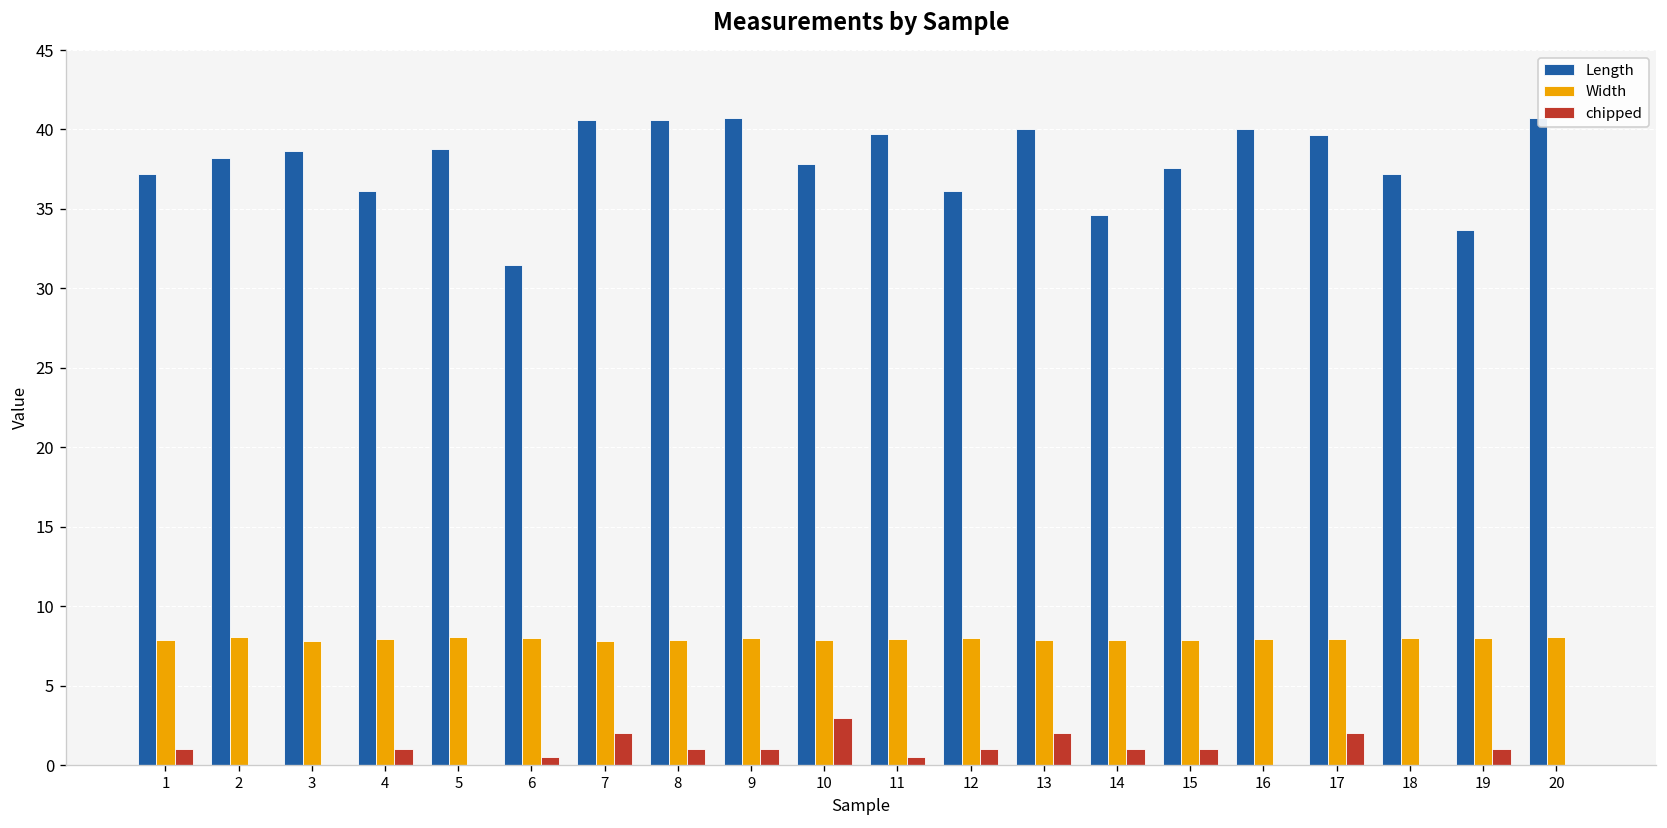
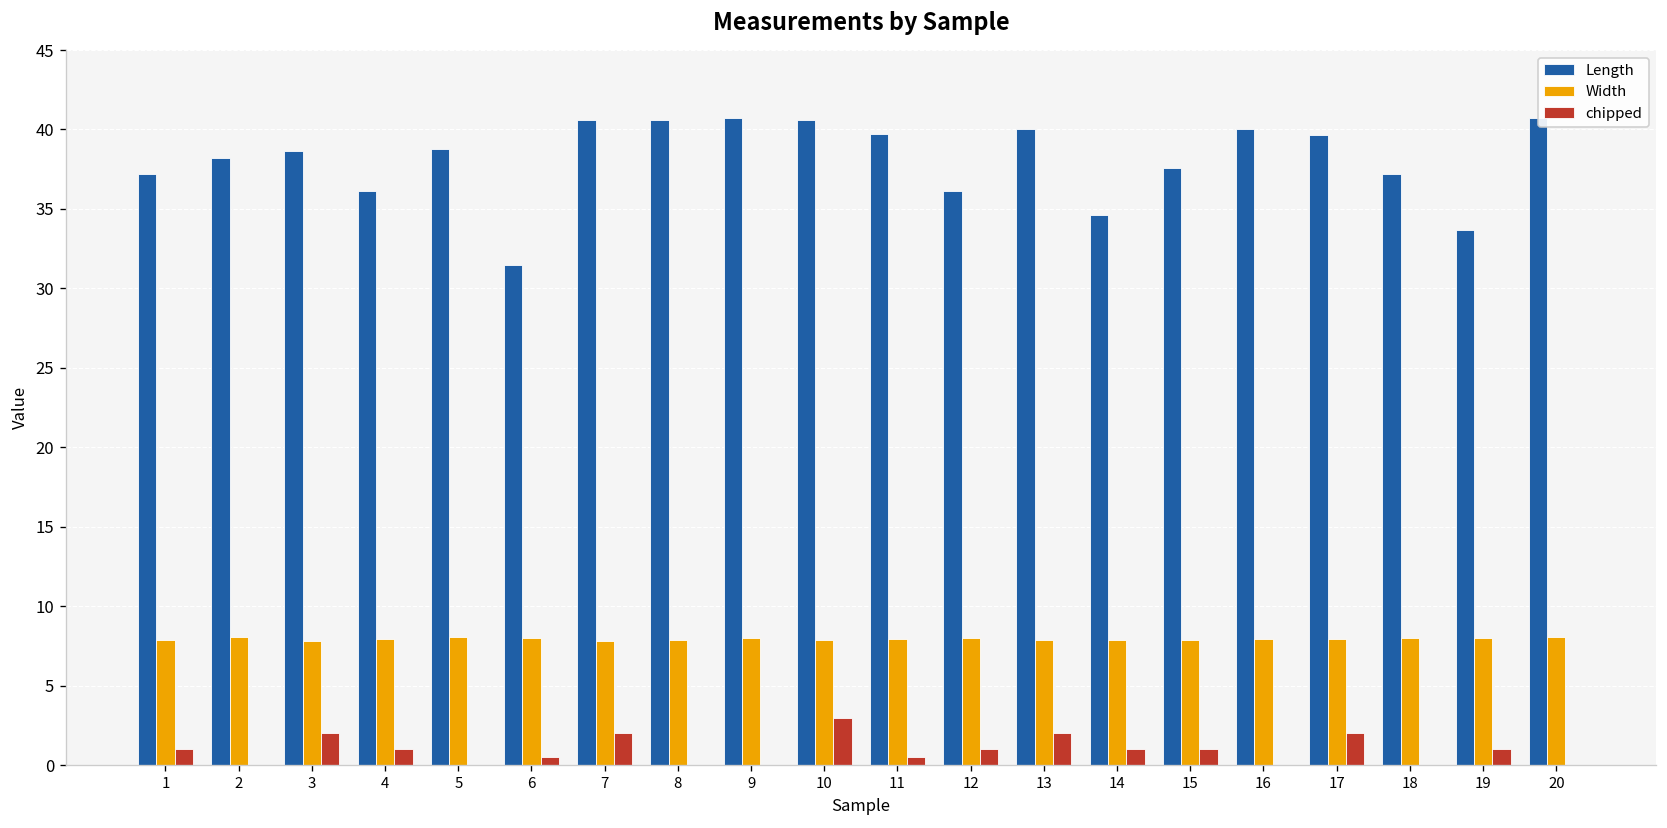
chipped, 3: 0 -> 2
chipped, 8: 1 -> 0
chipped, 9: 1 -> 0
Length, 10: 37.8 -> 40.6
